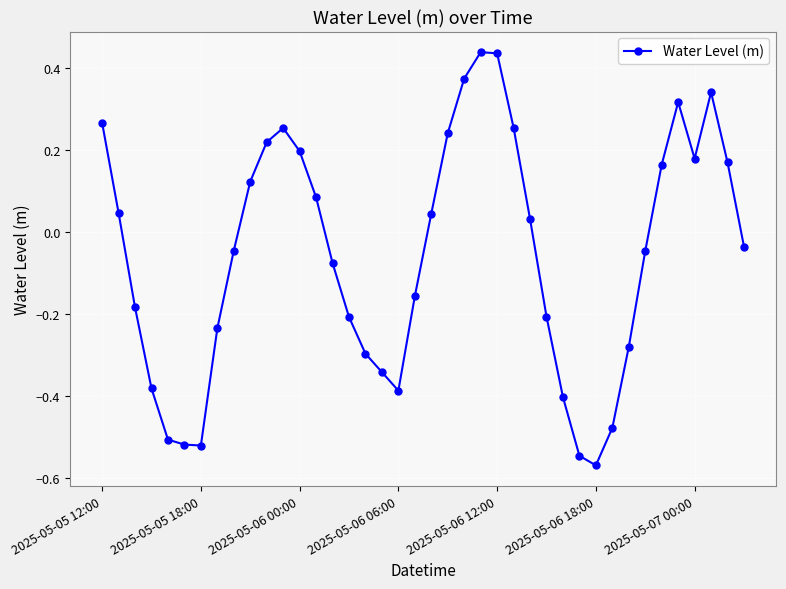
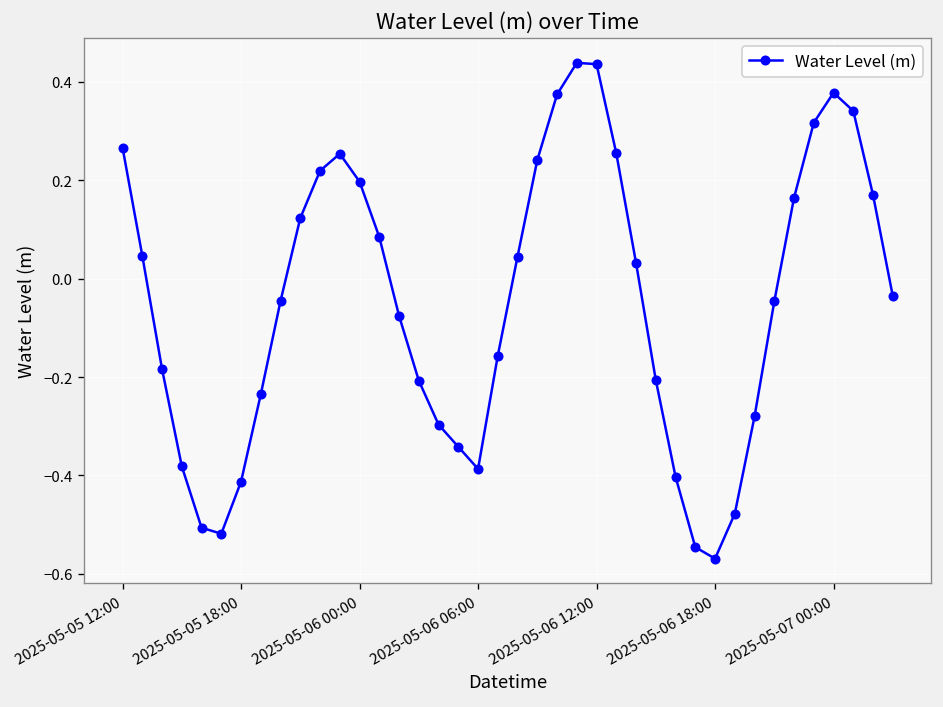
2025-05-05 18:00: -0.52 -> -0.41
2025-05-07 00:00: 0.18 -> 0.38
